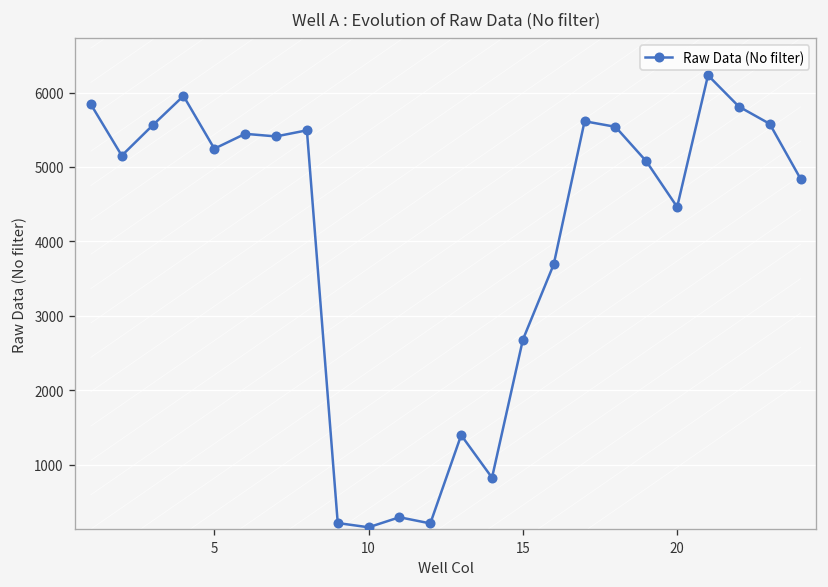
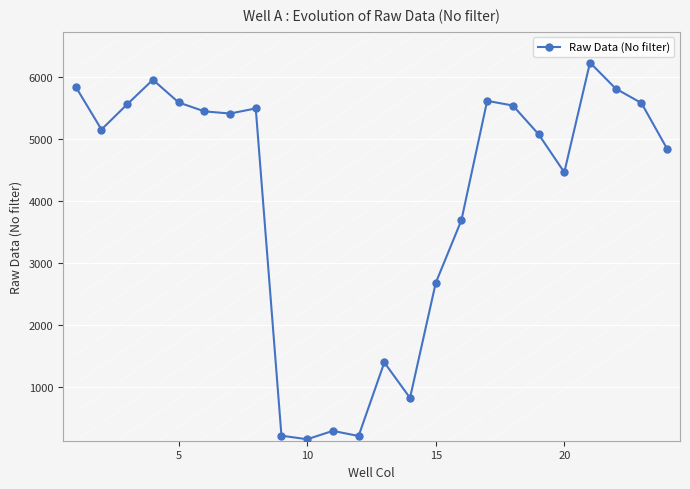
Raw Data (No filter), 5: 5200 -> 5600
